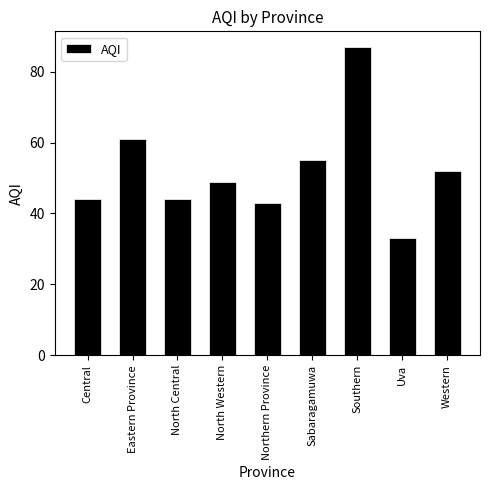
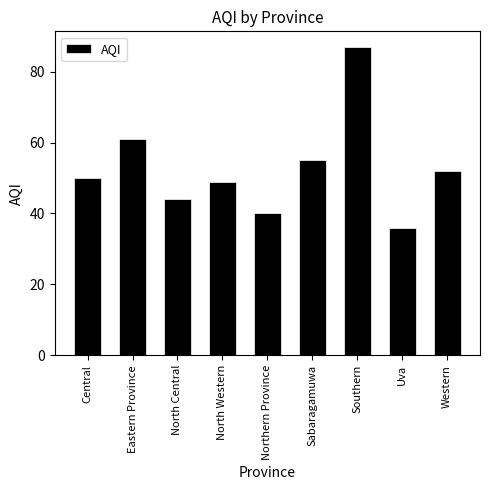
Central: 44 -> 50
Northern Province: 43 -> 40
Uva: 33 -> 36
